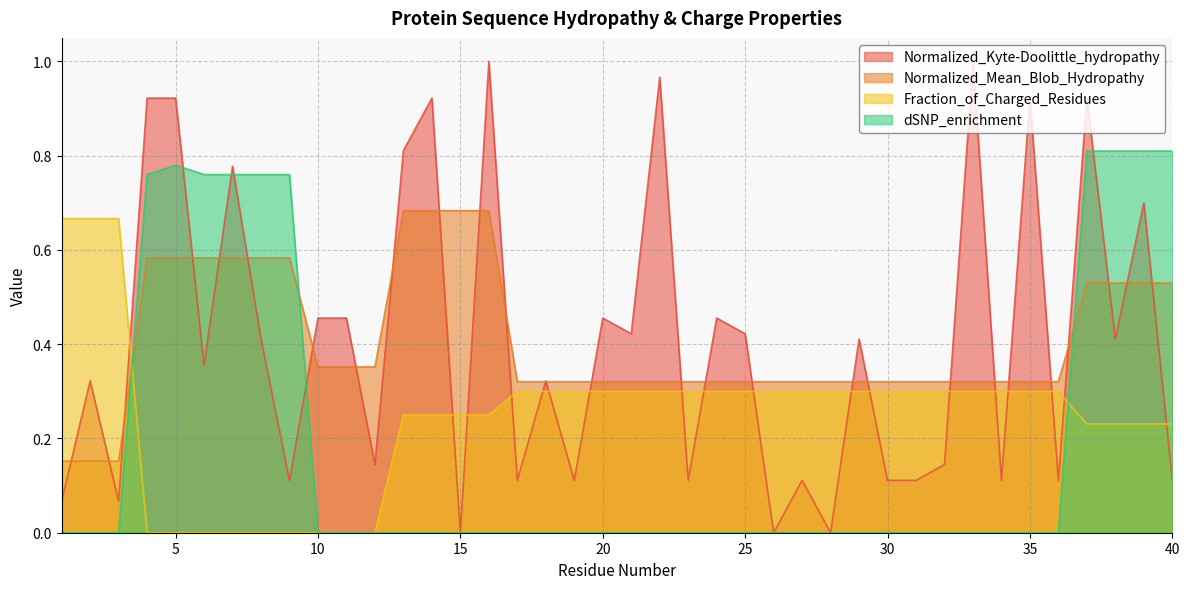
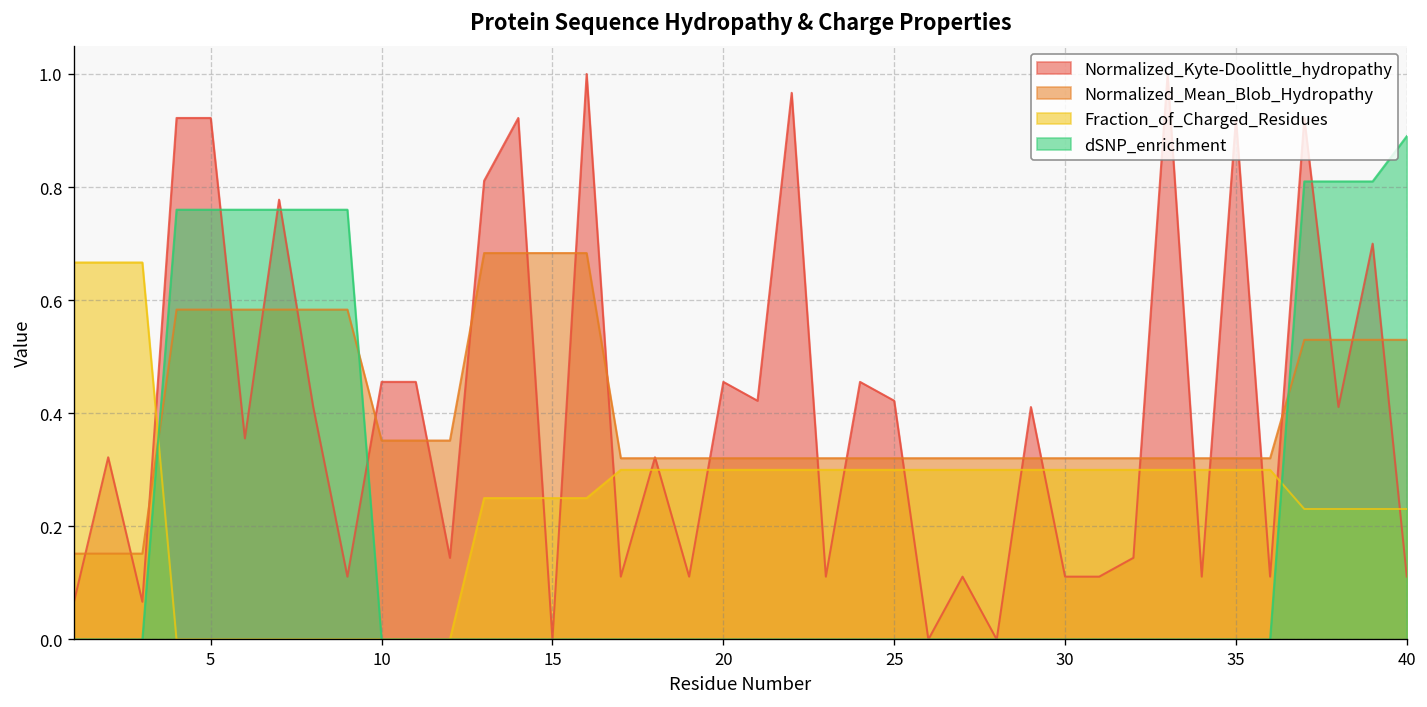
dSNP_enrichment, 5: 0.78 -> 0.76
dSNP_enrichment, 40: 0.81 -> 0.89
